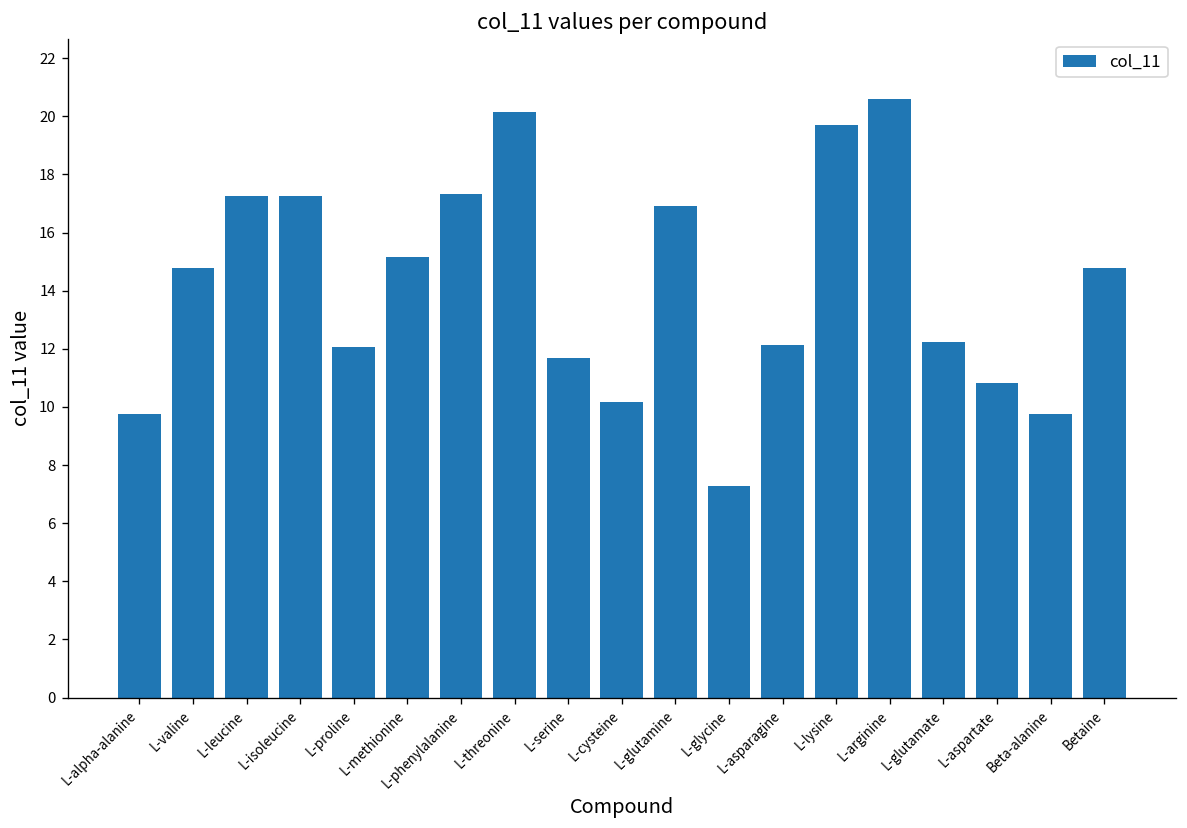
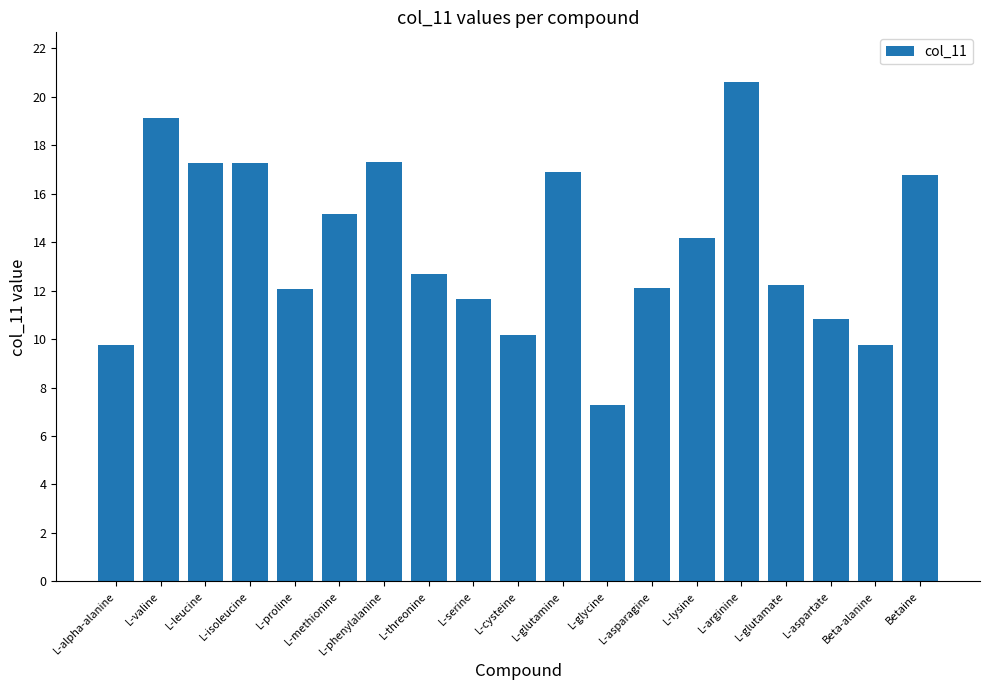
L-valine: 14.8 -> 19.1
L-threonine: 20.2 -> 12.7
L-lysine: 19.7 -> 14.2
Betaine: 14.8 -> 16.8
